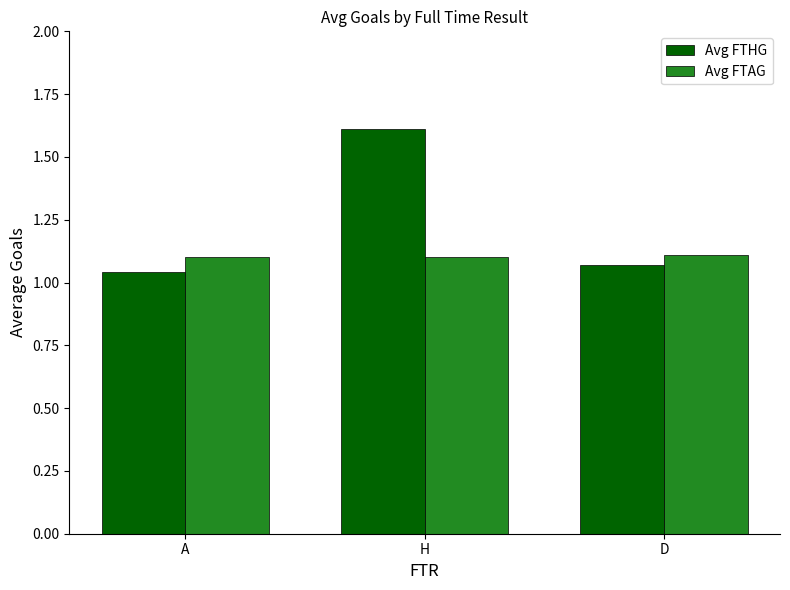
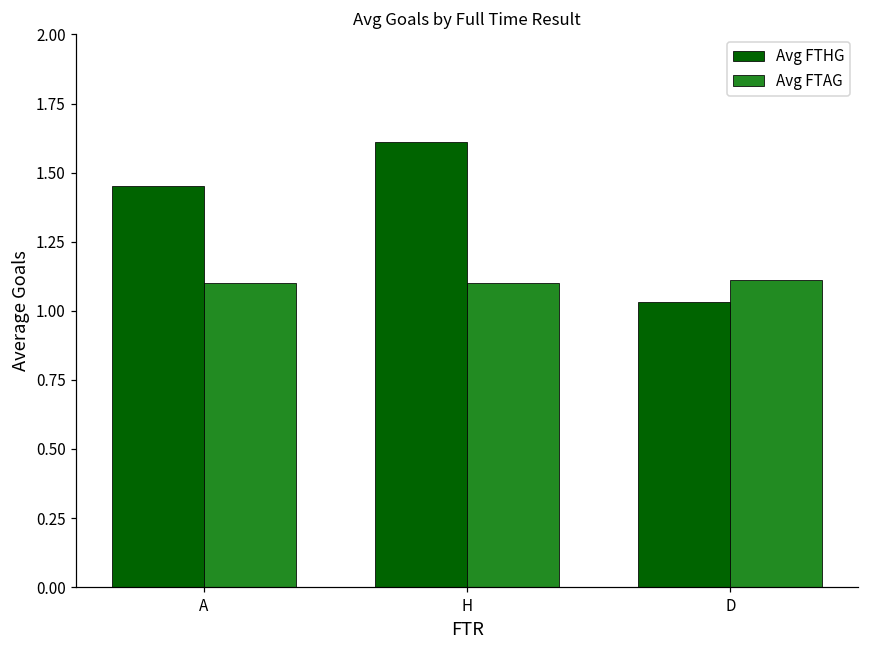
Avg FTHG, A: 1.04 -> 1.45
Avg FTHG, D: 1.07 -> 1.03
